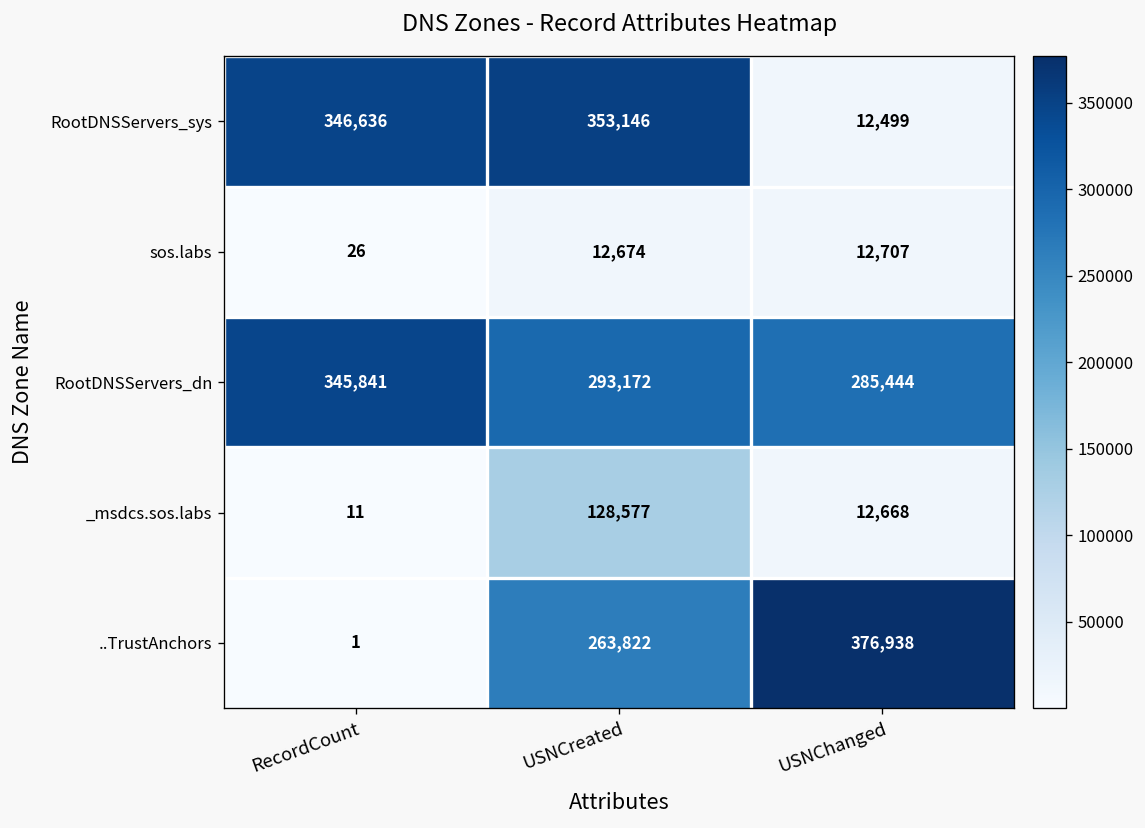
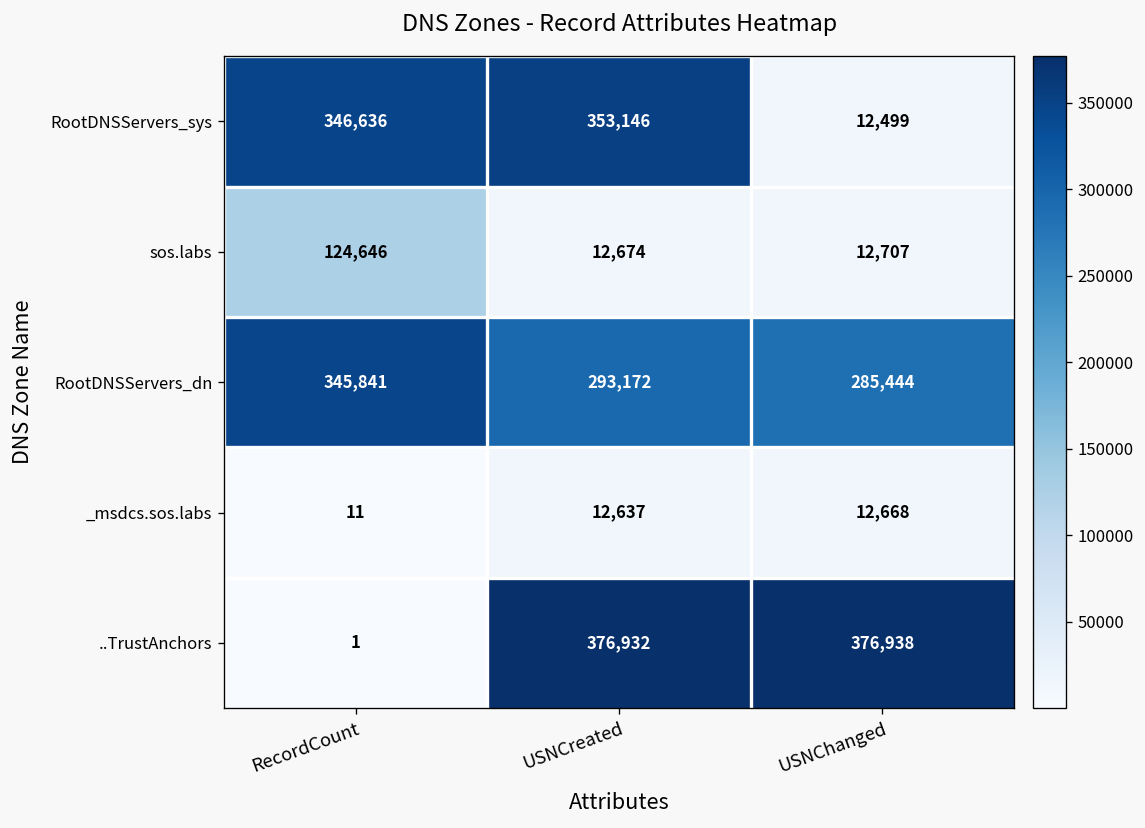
sos.labs, RecordCount: 26 -> 124,646
_msdcs.sos.labs, USNCreated: 128,577 -> 12,637
..TrustAnchors, USNCreated: 263,822 -> 376,932
